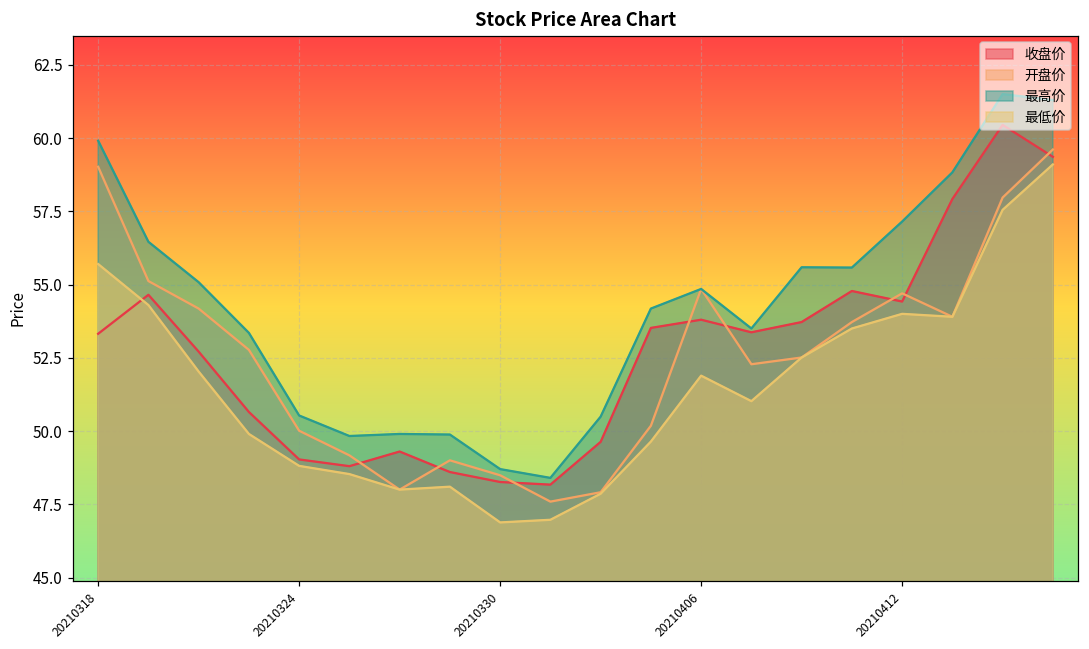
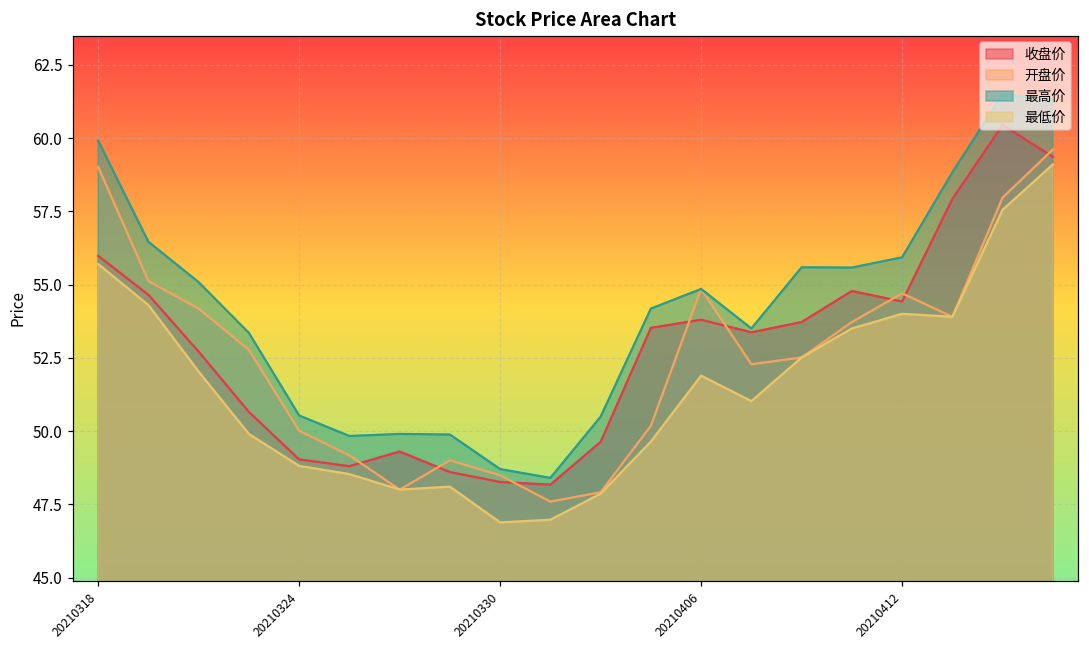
收盘价, 20210318: 53.3 -> 56.0
最高价, 20210412: 57.2 -> 55.9
